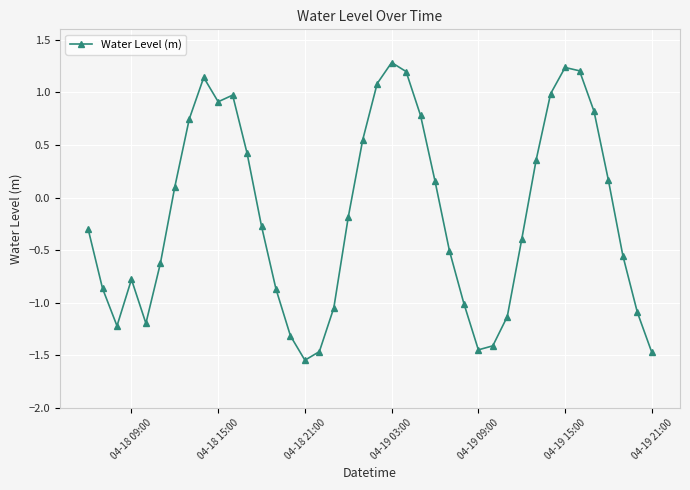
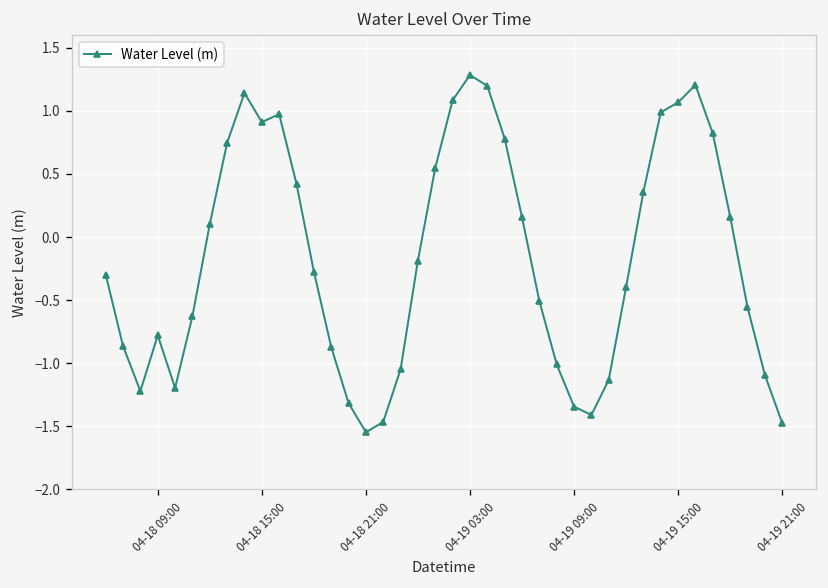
04-19 09:00: -1.45 -> -1.34
04-19 15:00: 1.24 -> 1.07
